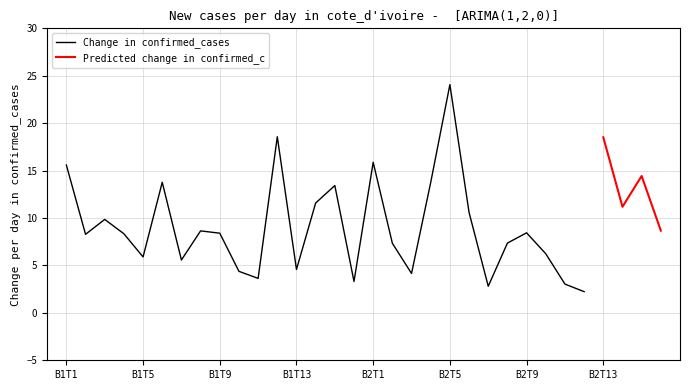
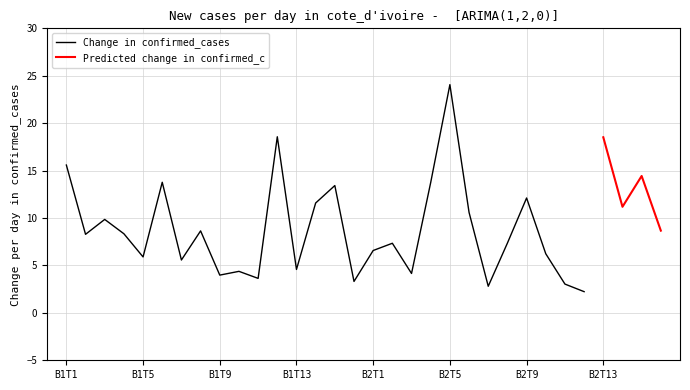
Change in confirmed_cases, B1T9: 8 -> 4
Change in confirmed_cases, B2T1: 16 -> 7
Change in confirmed_cases, B2T9: 8 -> 12
